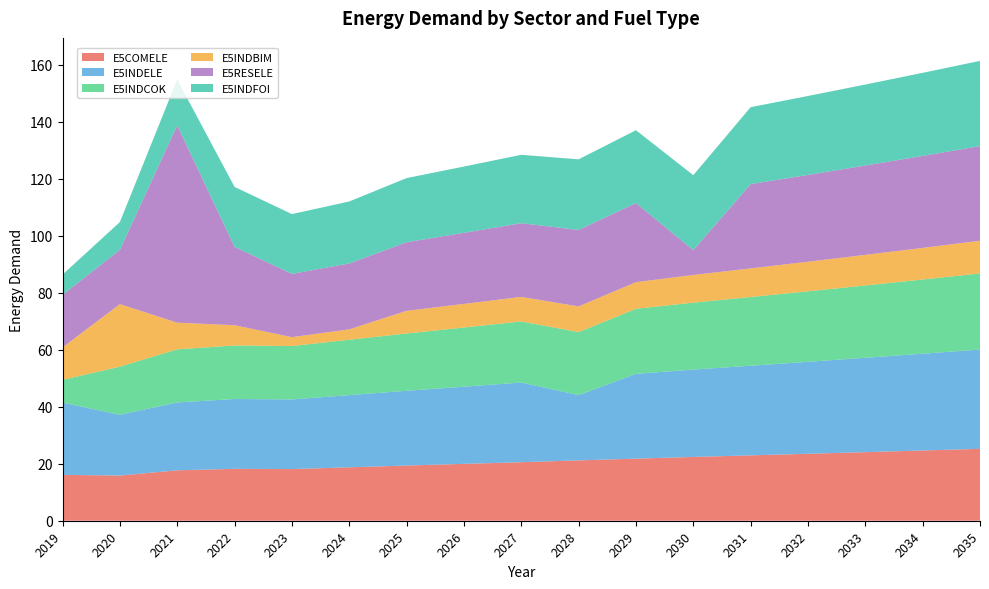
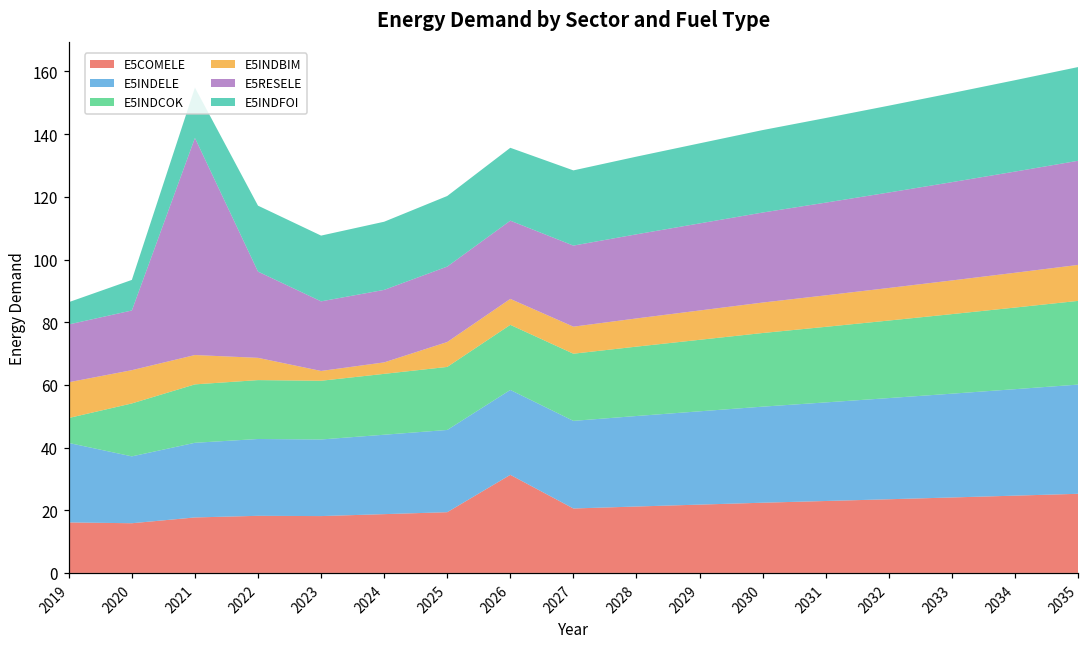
E5INDBIM, 2020: 22 -> 11
E5COMELE, 2026: 20 -> 31
E5INDELE, 2028: 23 -> 29
E5RESELE, 2030: 9 -> 29
